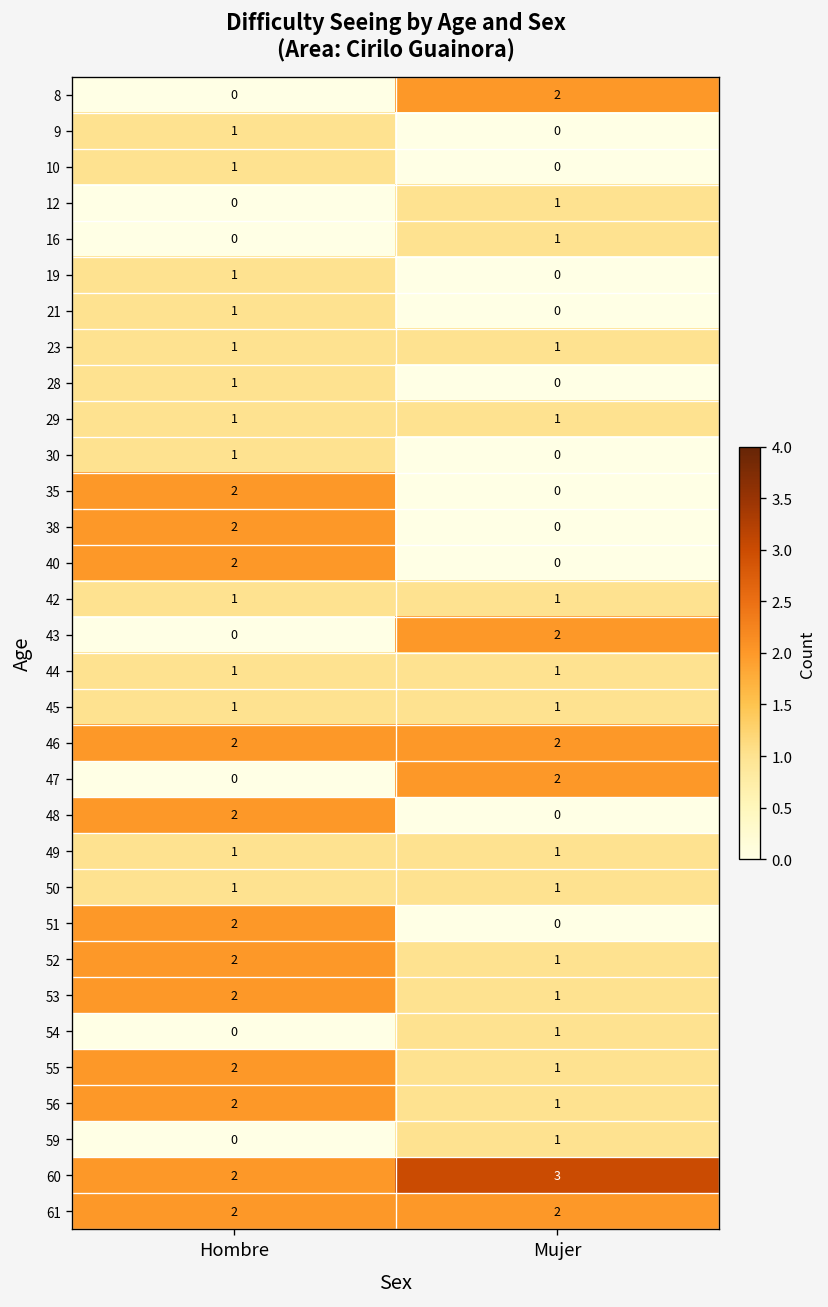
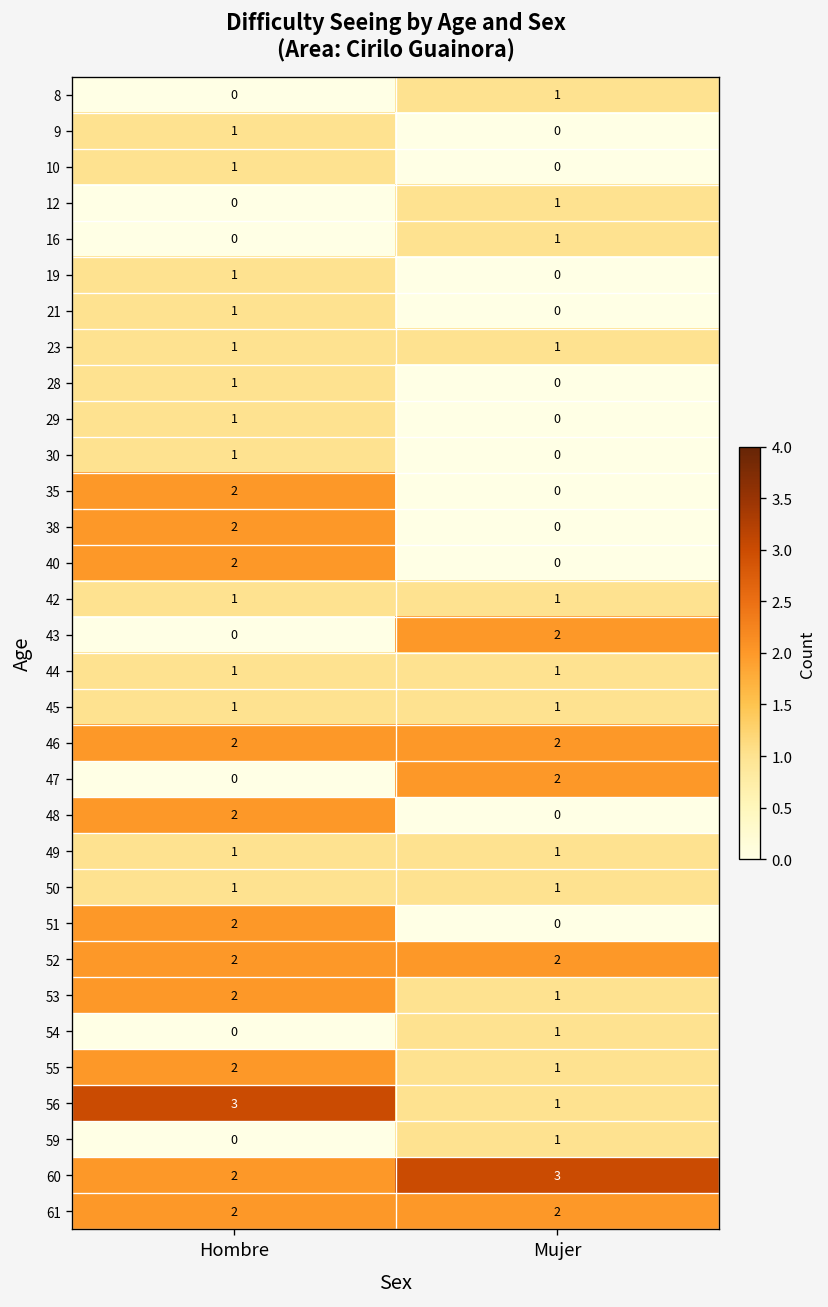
8, Mujer: 2 -> 1
29, Mujer: 1 -> 0
52, Mujer: 1 -> 2
56, Hombre: 2 -> 3
